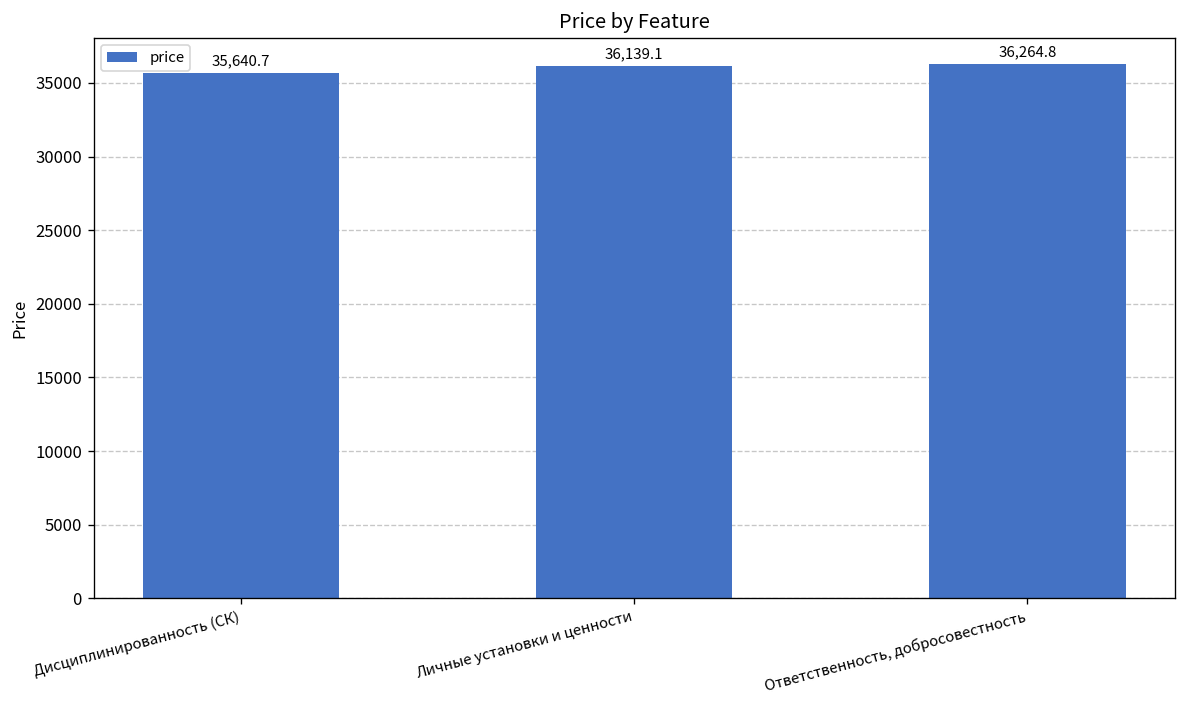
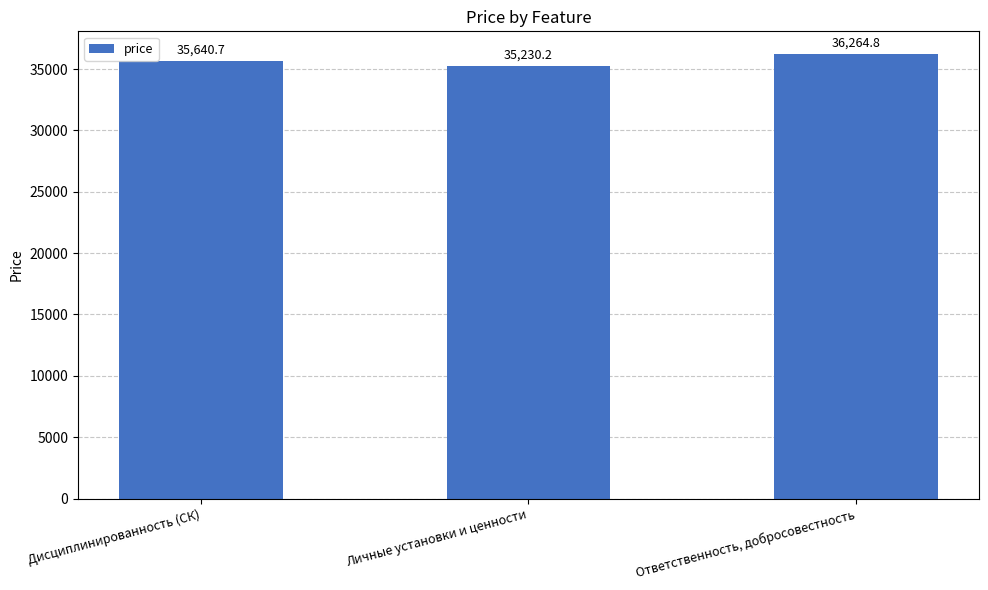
Личные установки и ценности: 36,139.1 -> 35,230.2
